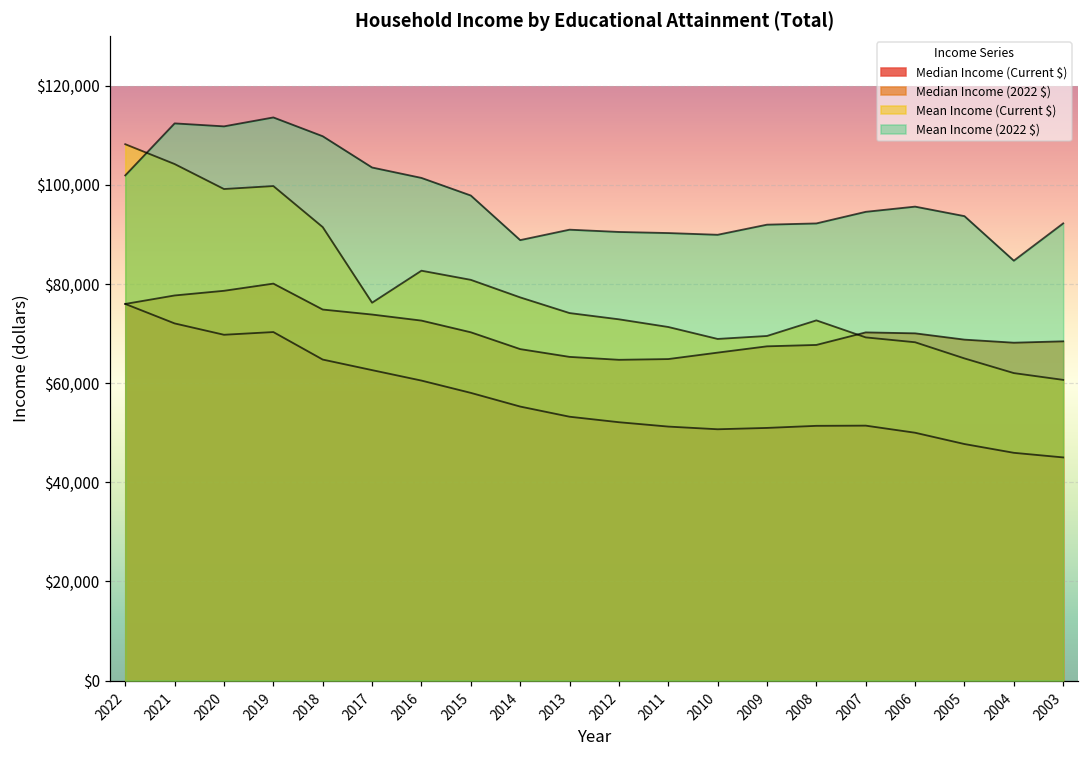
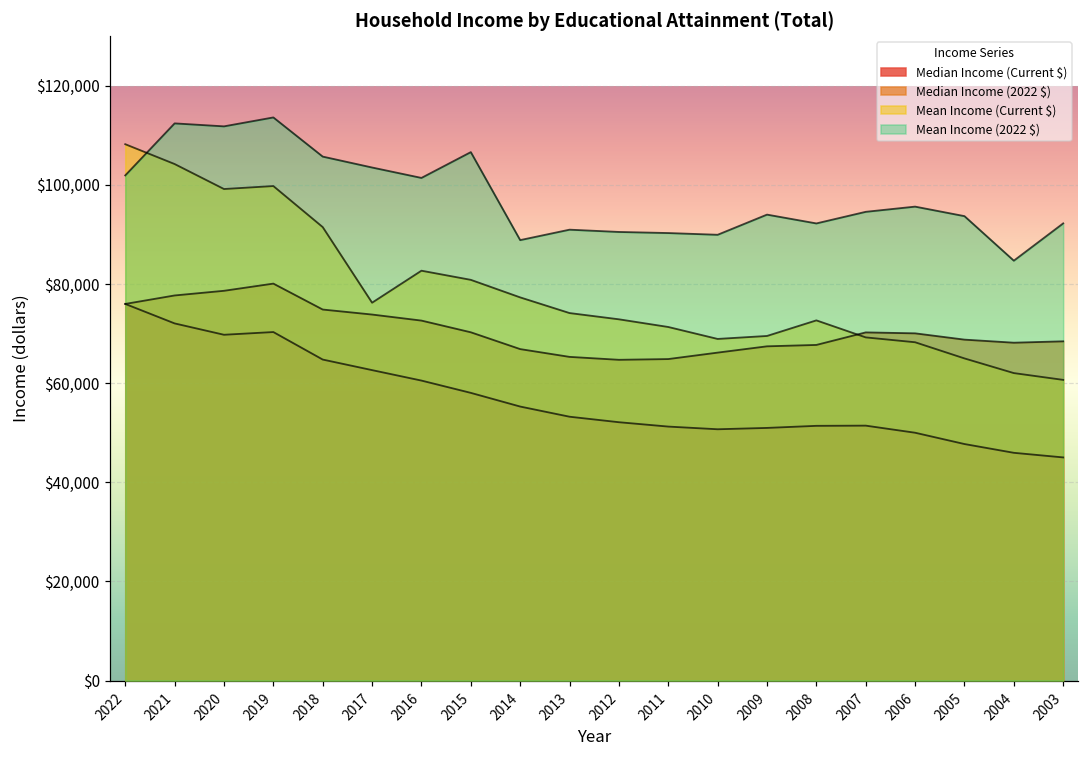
Mean Income (2022 $), 2018: $110,000 -> $106,000
Mean Income (2022 $), 2015: $98,000 -> $107,000
Mean Income (2022 $), 2009: $92,000 -> $94,000
